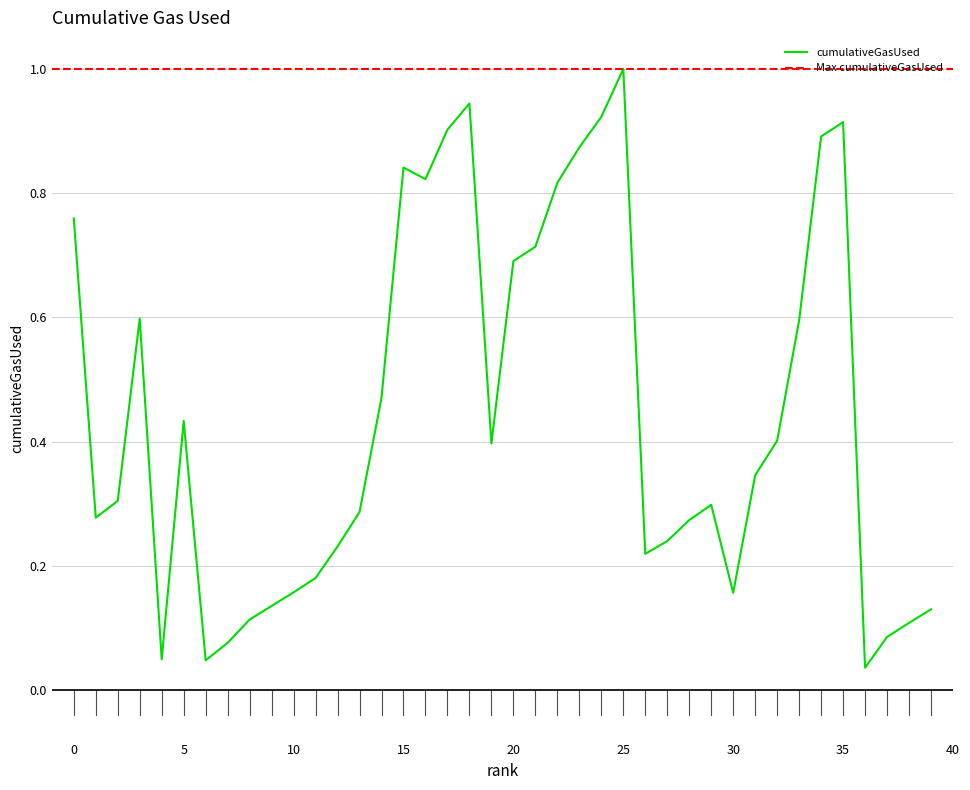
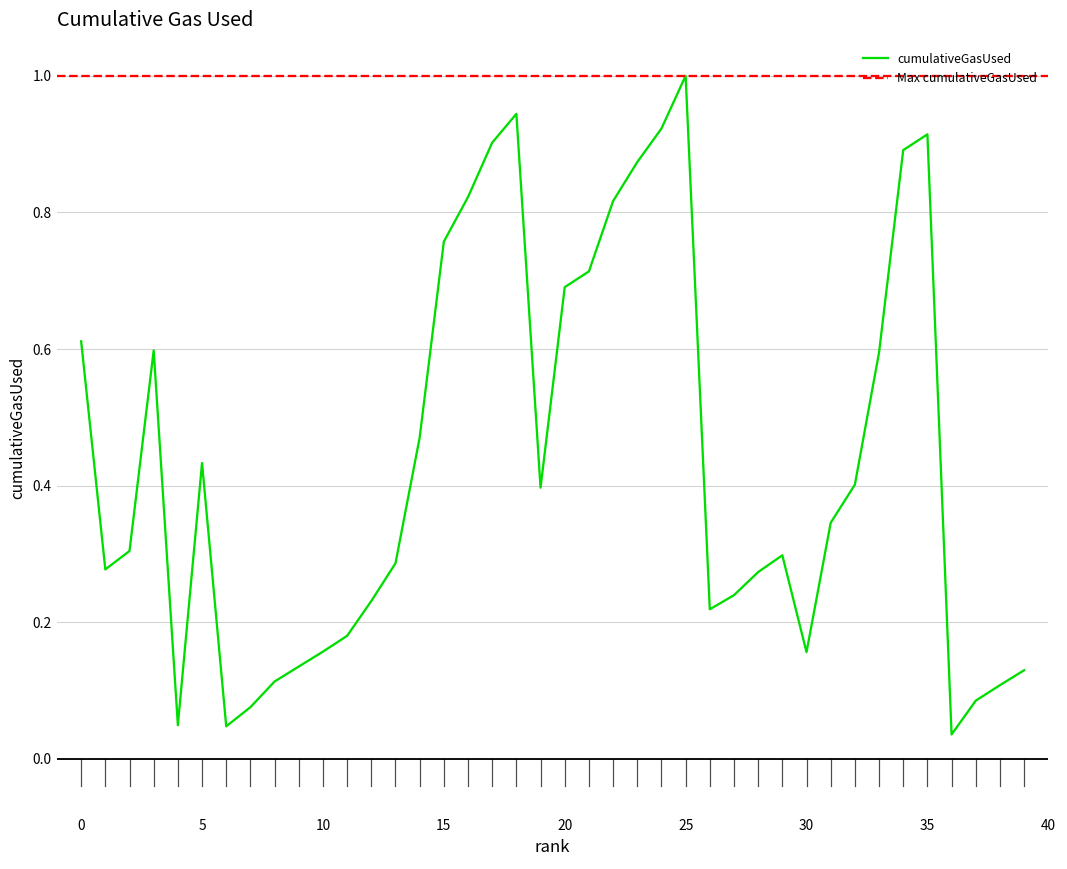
cumulativeGasUsed, 0: 0.76 -> 0.61
cumulativeGasUsed, 15: 0.84 -> 0.76
